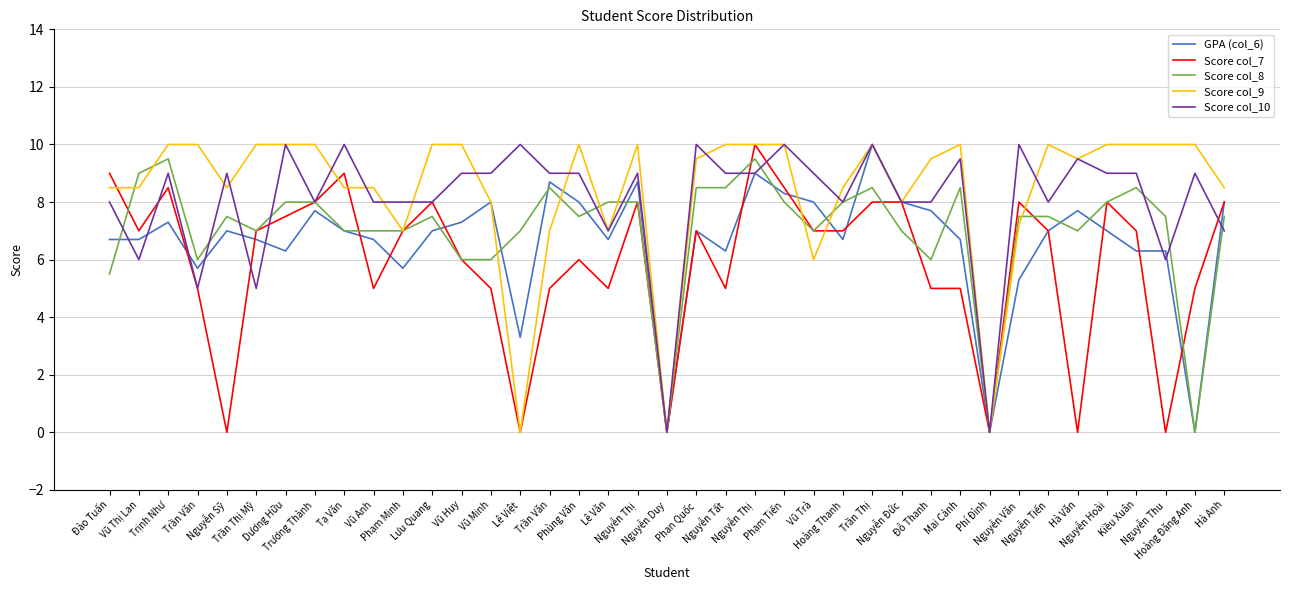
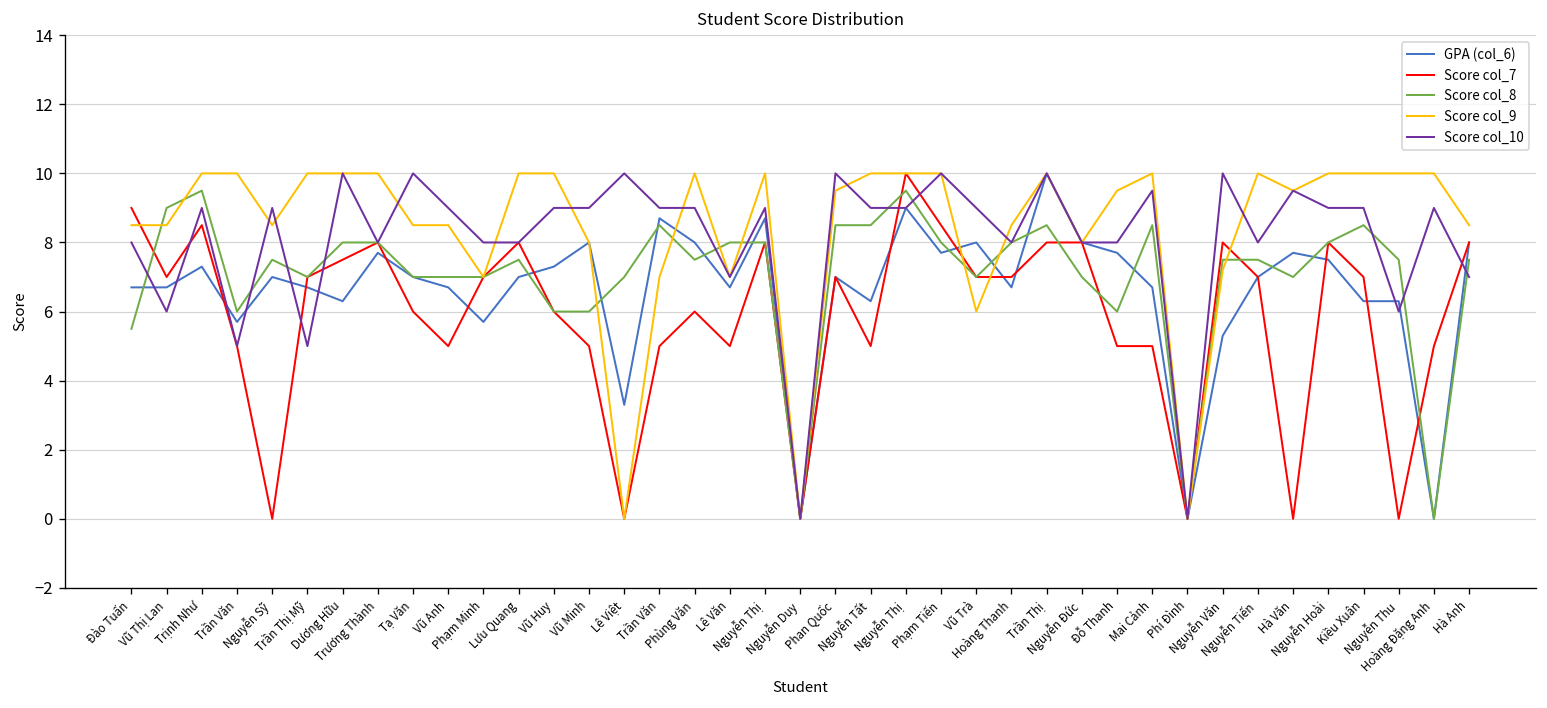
Score col_7, Tạ Văn: 9 -> 6
Score col_10, Vũ Anh: 8 -> 9
GPA (col_6), Phạm Tiến: 8.3 -> 7.7
GPA (col_6), Nguyễn Hoài: 7.0 -> 7.5
